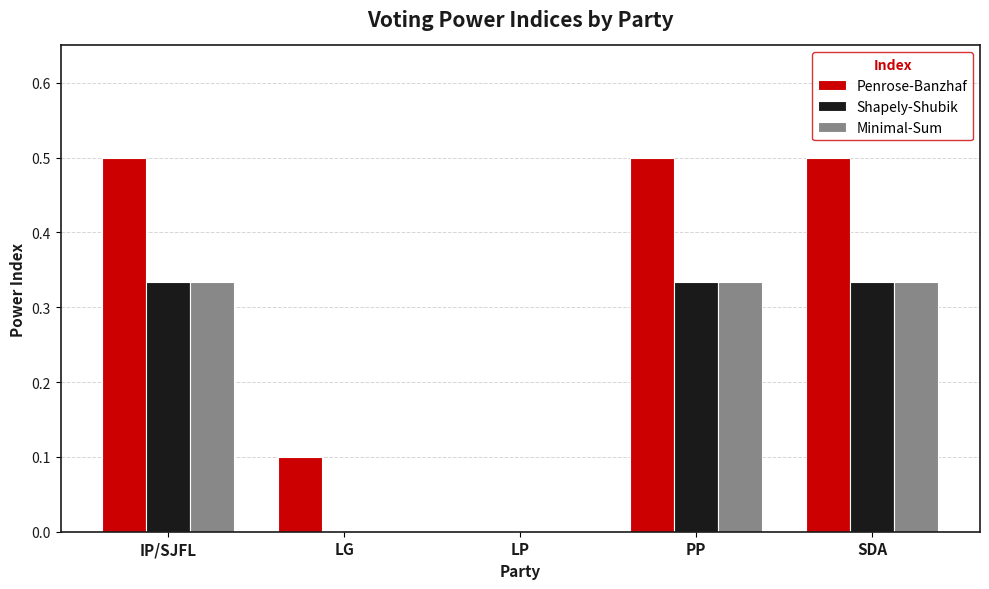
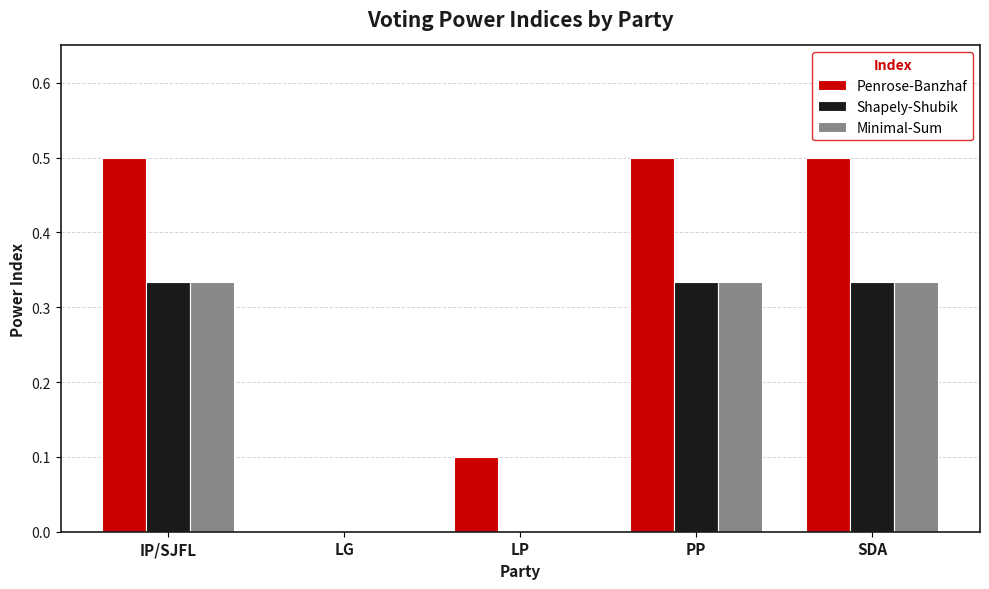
Penrose-Banzhaf, LG: 0.1 -> 0.0
Penrose-Banzhaf, LP: 0.0 -> 0.1
